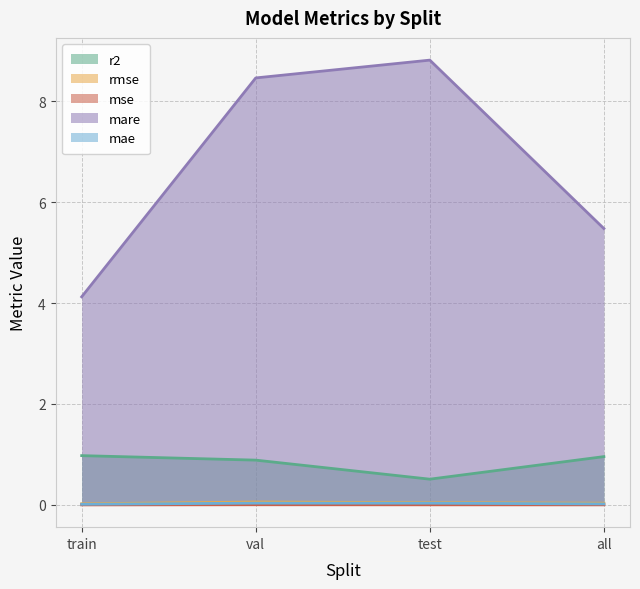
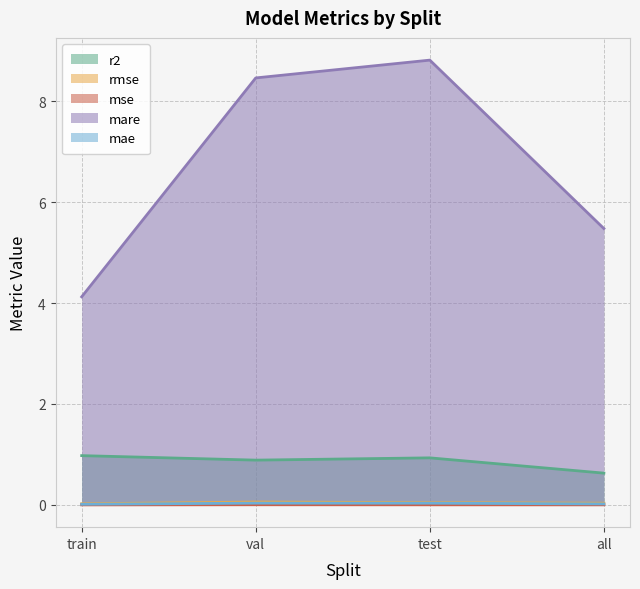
r2, test: 0.5 -> 0.9
r2, all: 1.0 -> 0.6
